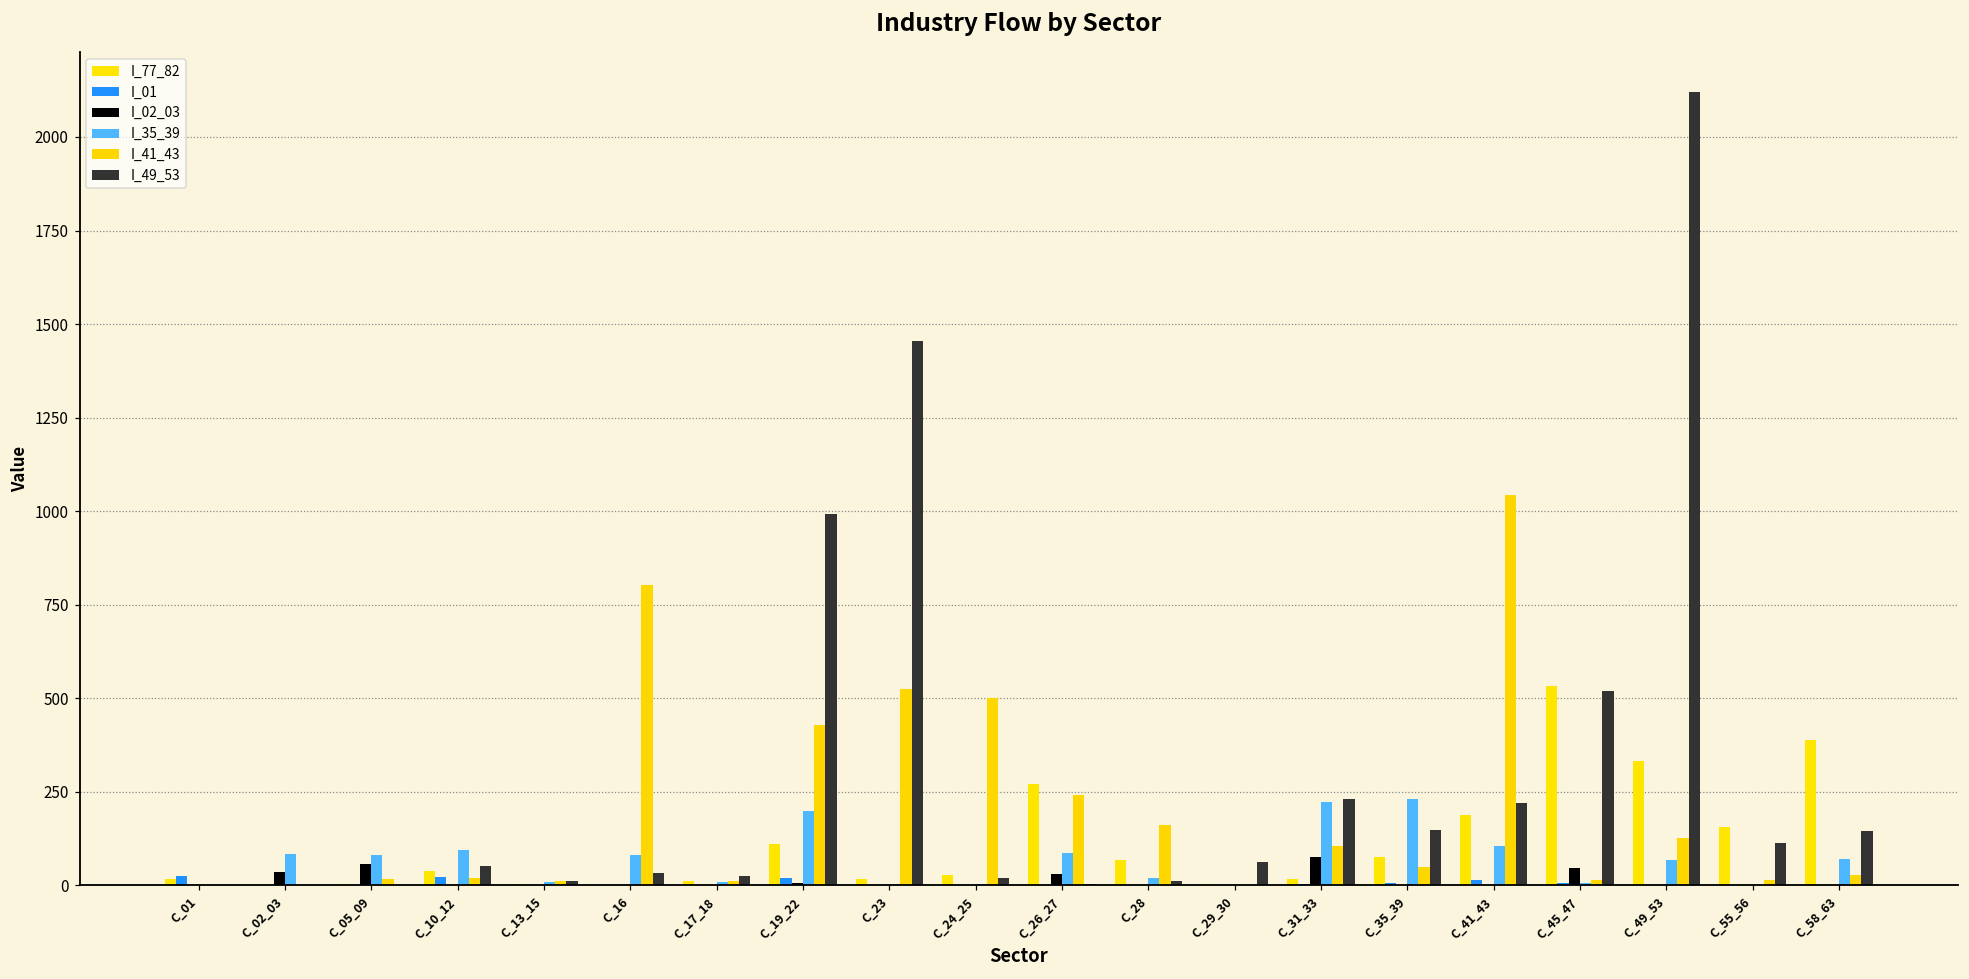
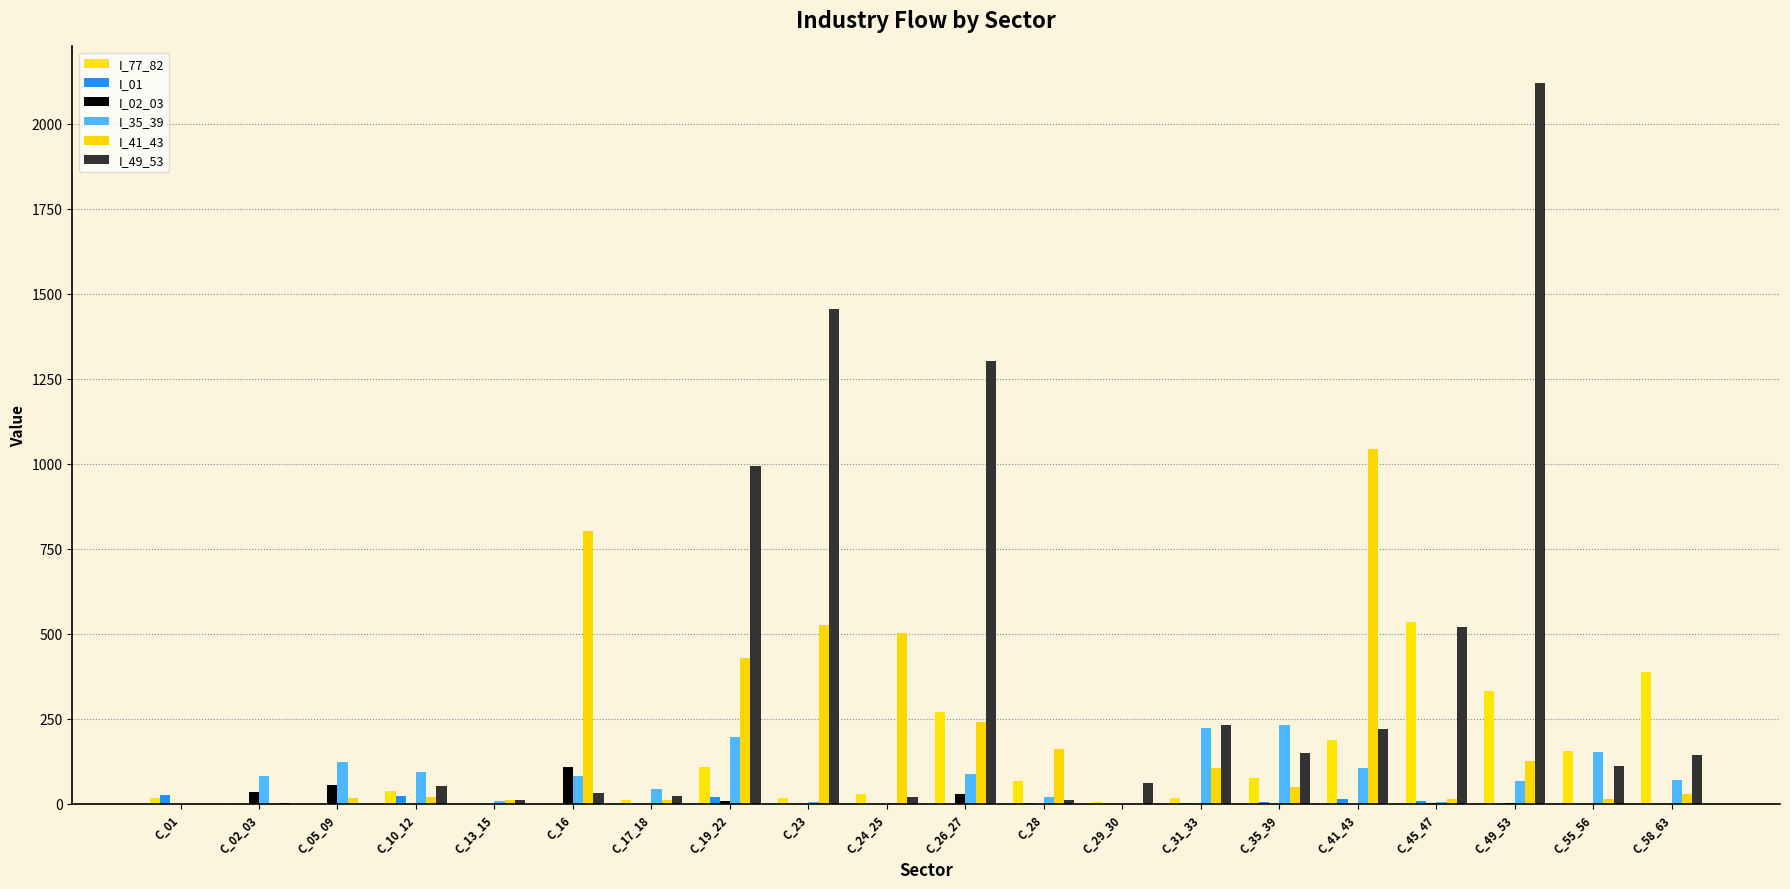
I_35_39, C_05_09: 80 -> 120
I_02_03, C_16: 0 -> 110
I_35_39, C_17_18: 10 -> 40
I_49_53, C_26_27: 0 -> 1300
I_02_03, C_31_33: 80 -> 0
I_02_03, C_45_47: 50 -> 0
I_35_39, C_55_56: 0 -> 150
